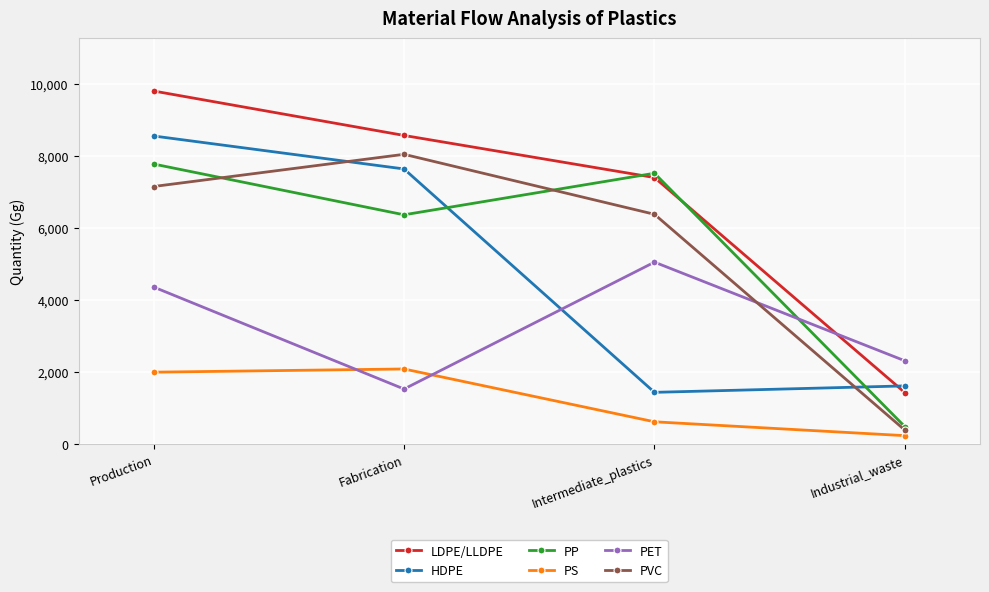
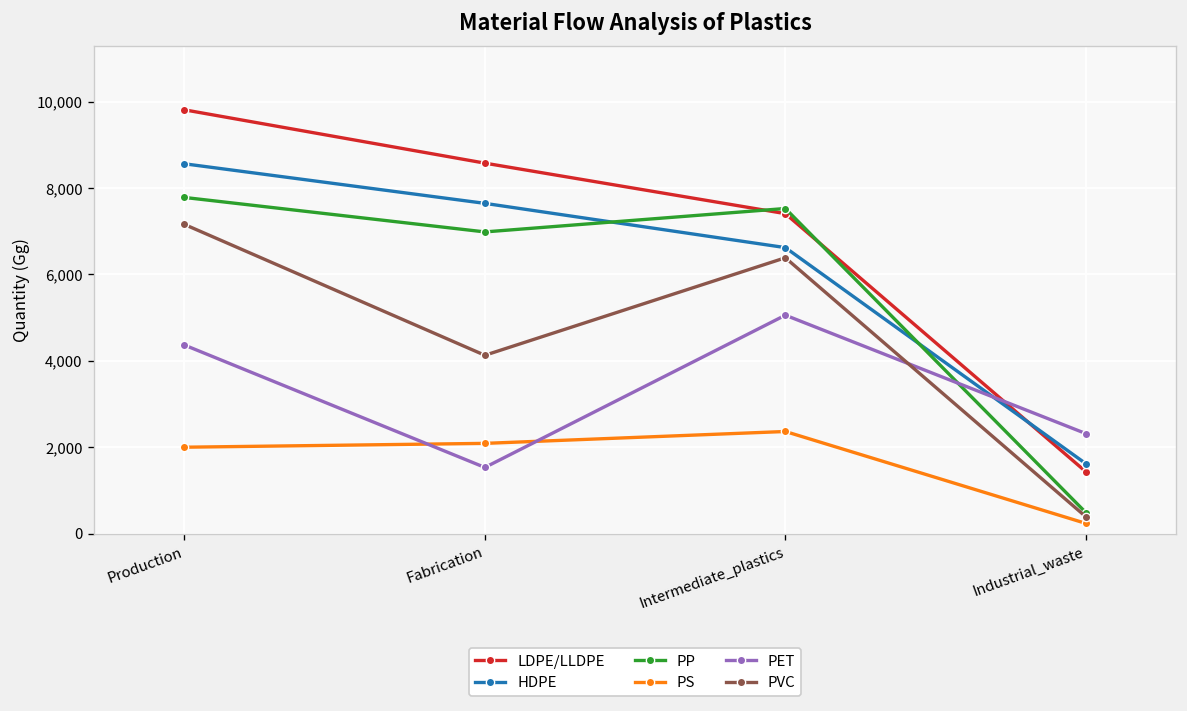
PP, Fabrication: 6,400 -> 7,000
PVC, Fabrication: 8,100 -> 4,100
HDPE, Intermediate_plastics: 1,400 -> 6,600
PS, Intermediate_plastics: 600 -> 2,400
